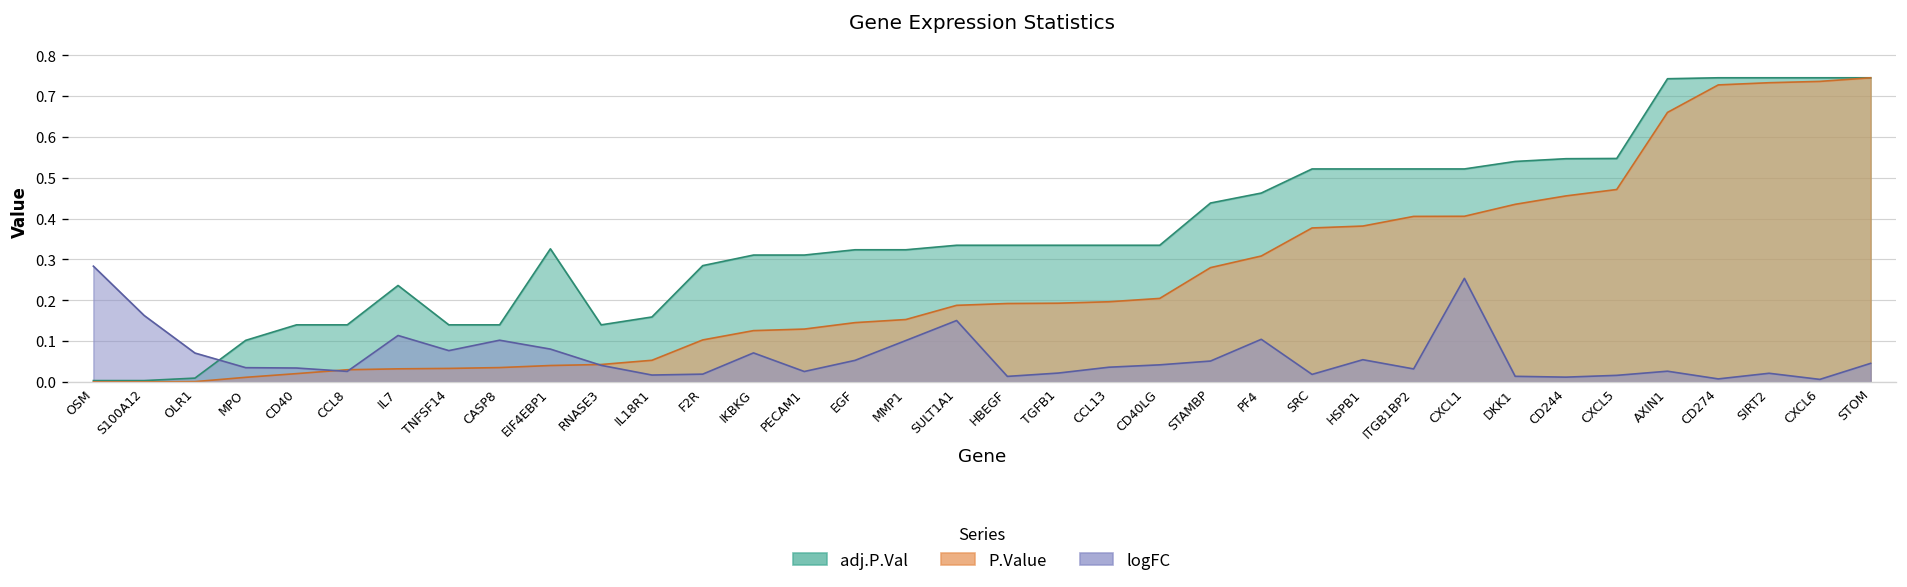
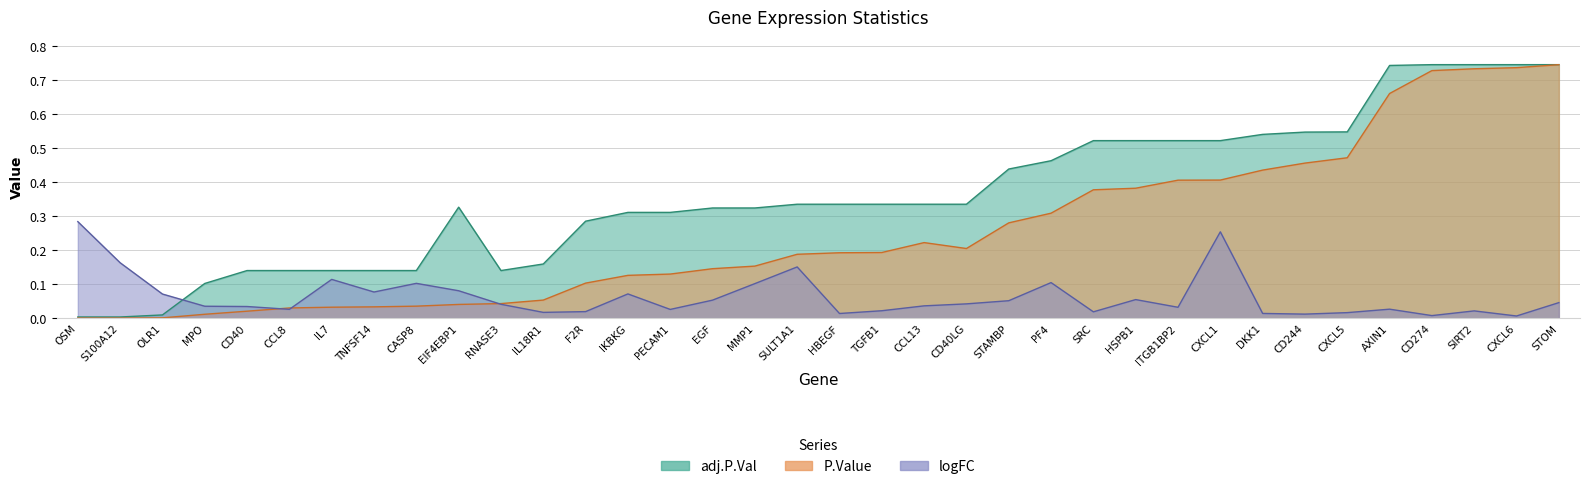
adj.P.Val, IL7: 0.24 -> 0.14
P.Value, CCL13: 0.20 -> 0.22
